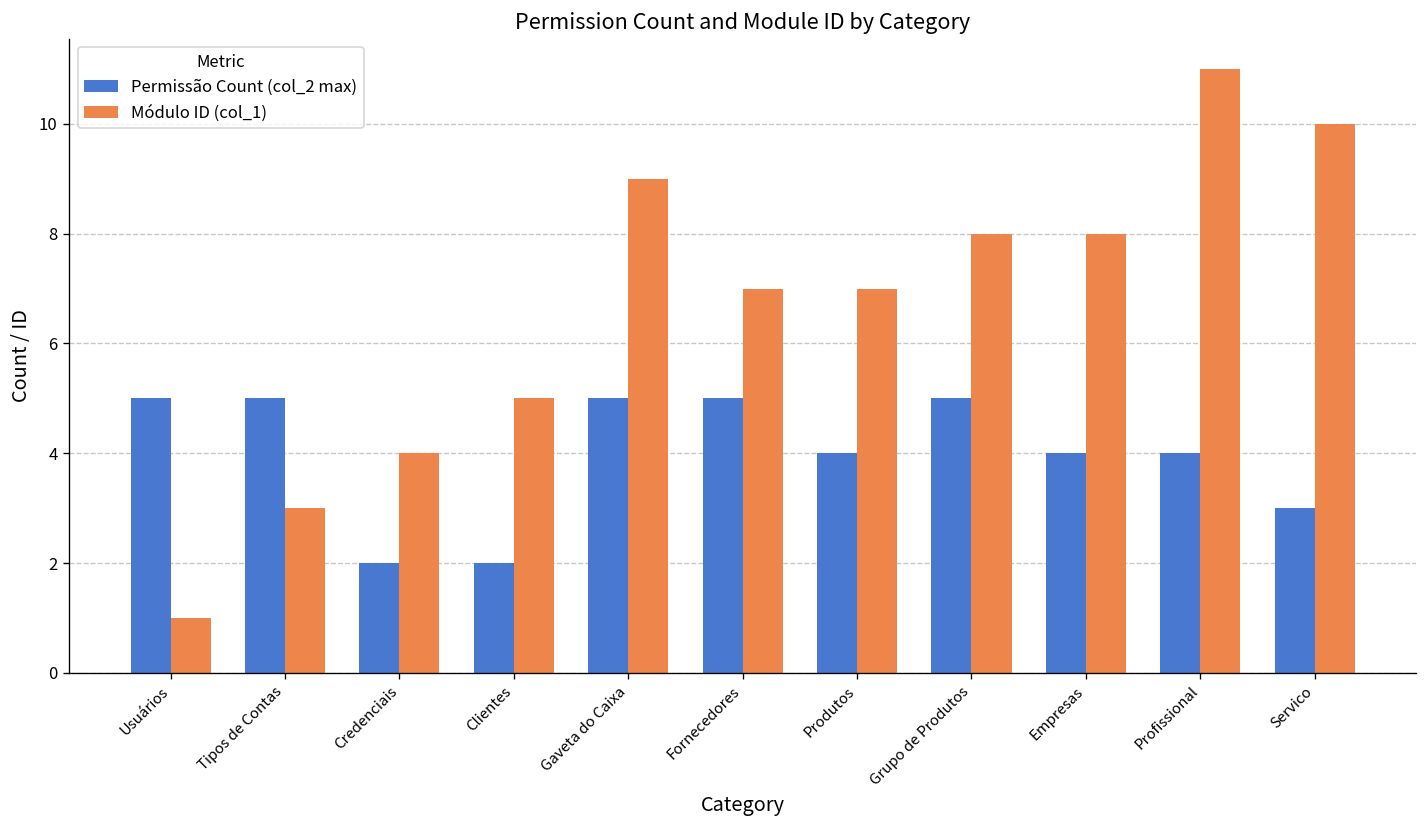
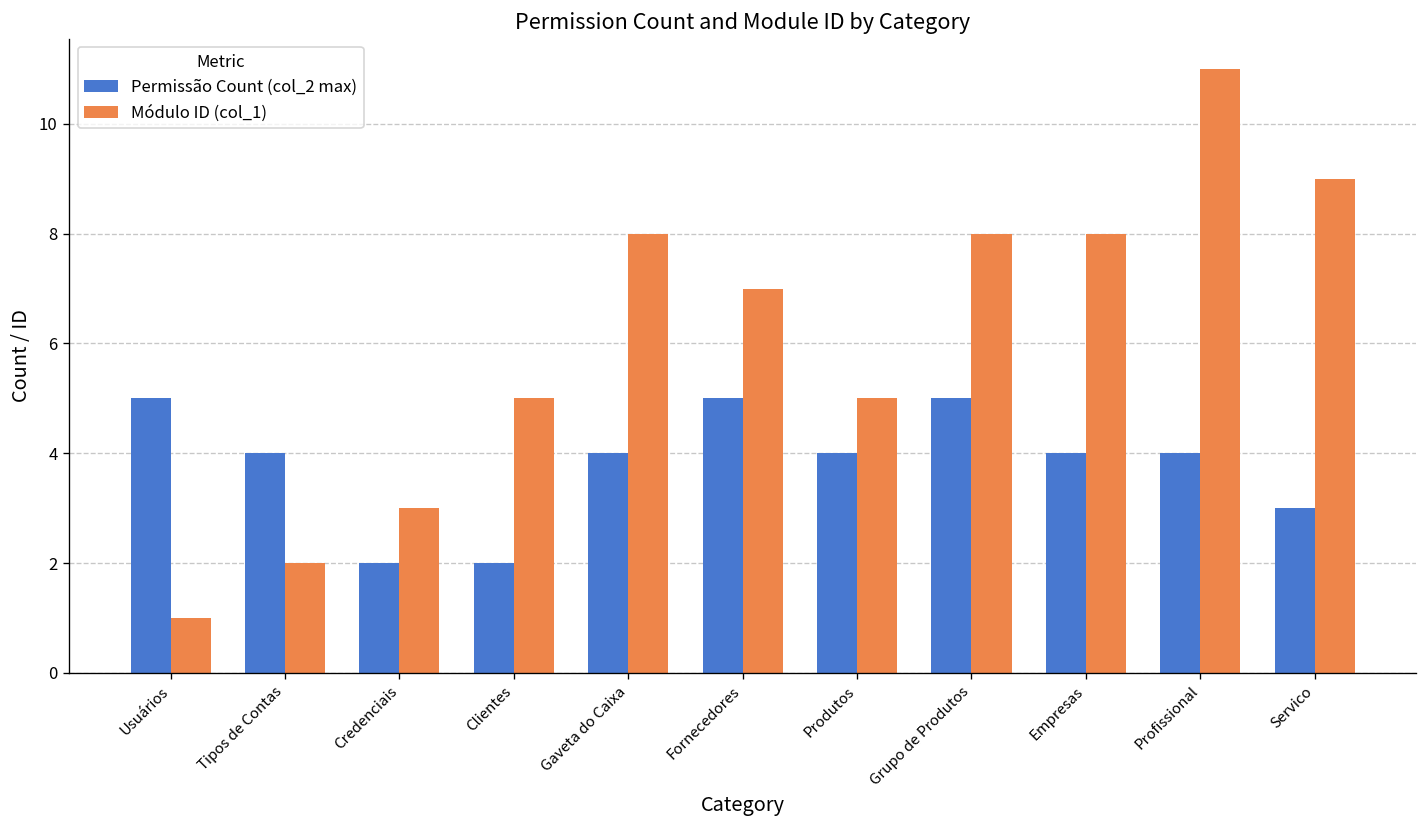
Permissão Count (col_2 max), Tipos de Contas: 5 -> 4
Módulo ID (col_1), Tipos de Contas: 3 -> 2
Módulo ID (col_1), Credenciais: 4 -> 3
Permissão Count (col_2 max), Gaveta do Caixa: 5 -> 4
Módulo ID (col_1), Gaveta do Caixa: 9 -> 8
Módulo ID (col_1), Produtos: 7 -> 5
Módulo ID (col_1), Servico: 10 -> 9
